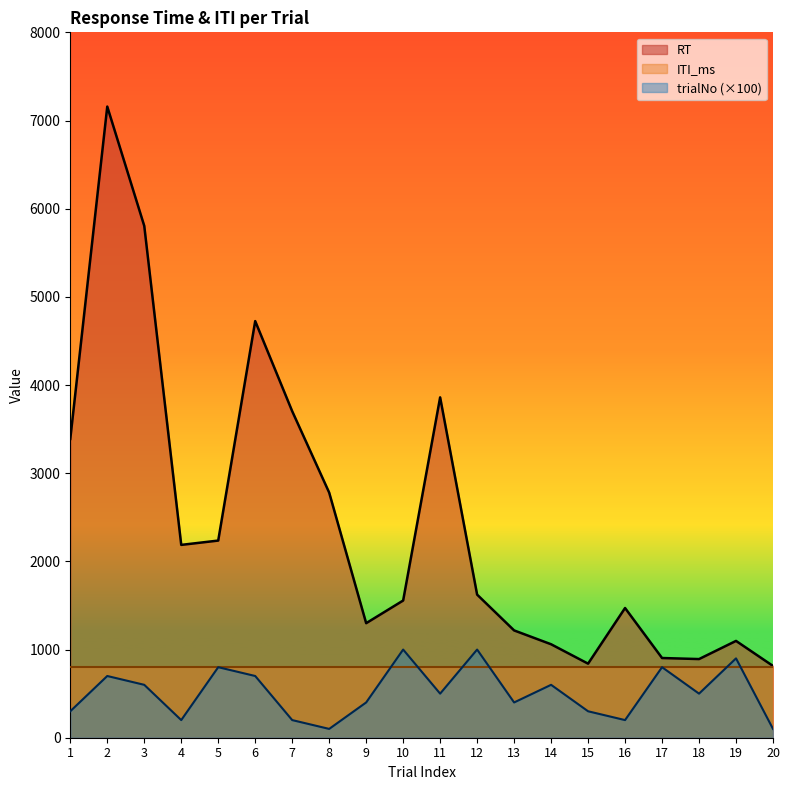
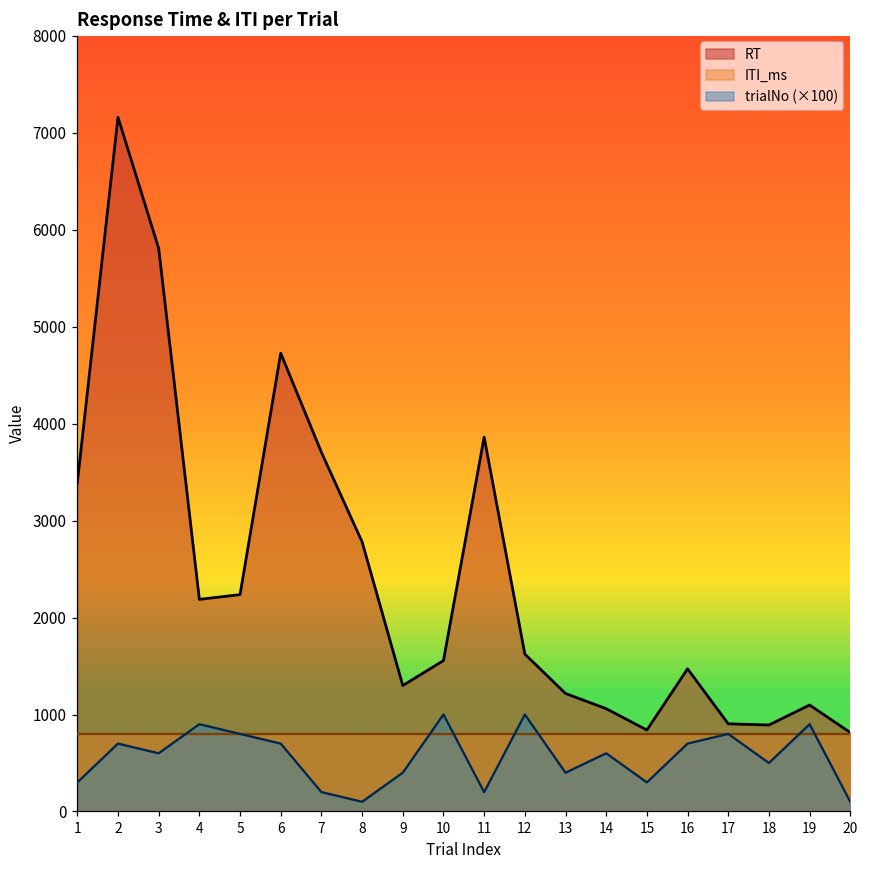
trialNo (×100), 4: 200 -> 900
trialNo (×100), 11: 500 -> 200
trialNo (×100), 16: 200 -> 700
